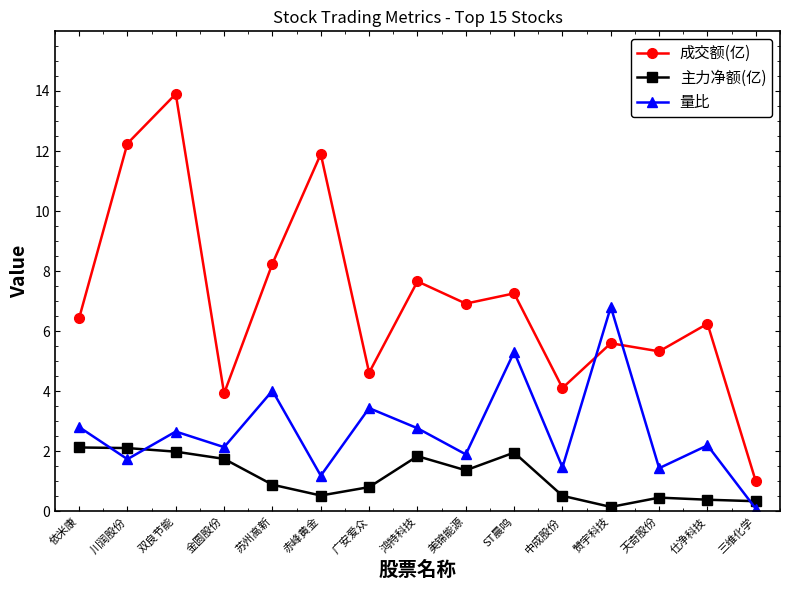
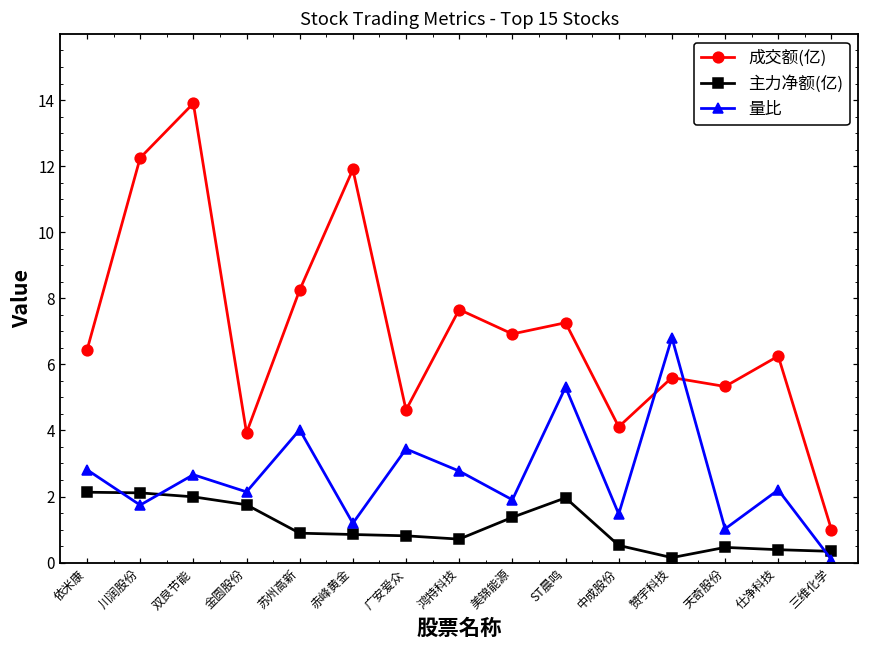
主力净额(亿), 赤峰黄金: 0.5 -> 0.9
主力净额(亿), 鸿特科技: 1.8 -> 0.7
量比, 天奇股份: 1.4 -> 1.0
